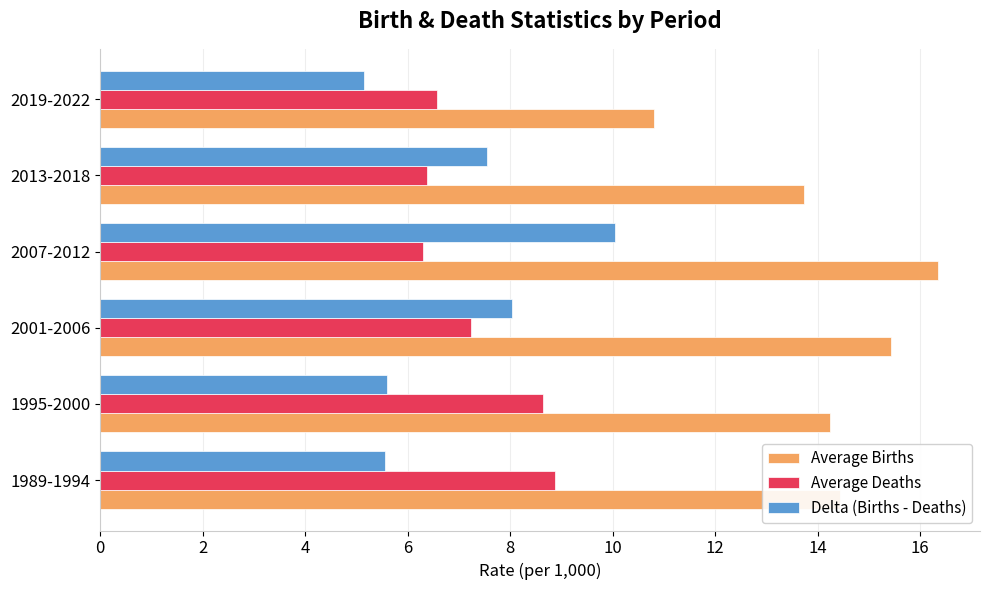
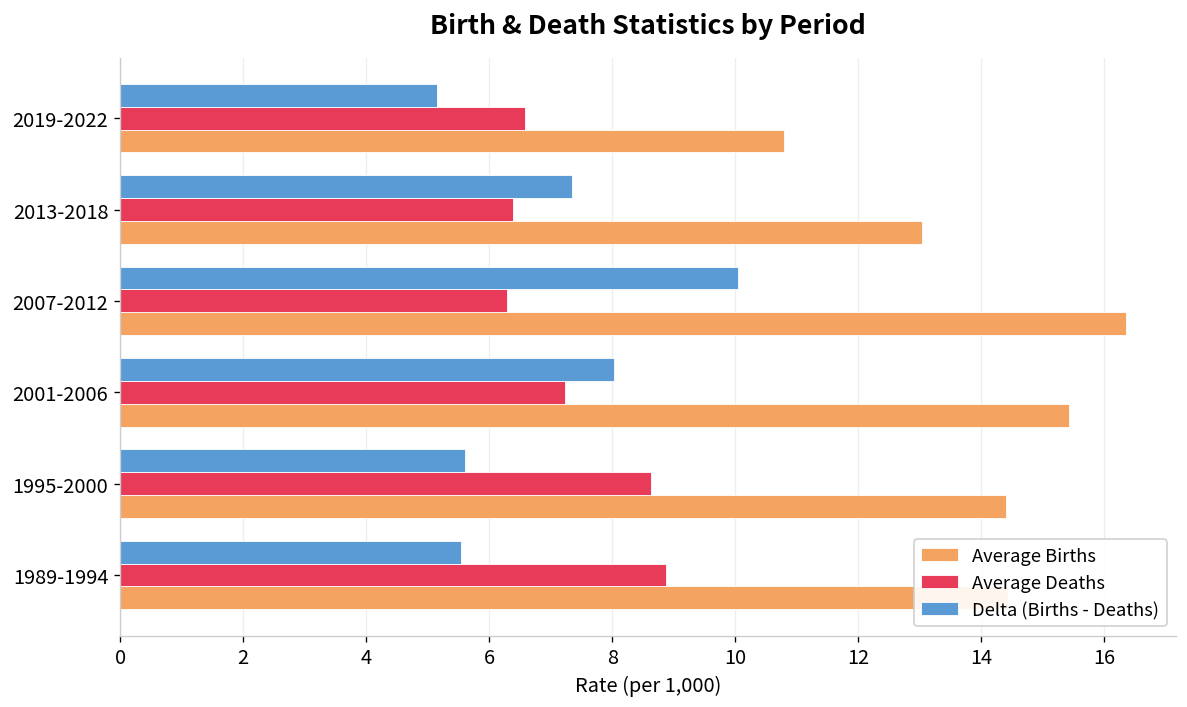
Delta (Births - Deaths), 2013-2018: 7.5 -> 7.3
Average Births, 2013-2018: 13.7 -> 13.0
Average Births, 1995-2000: 14.2 -> 14.4
